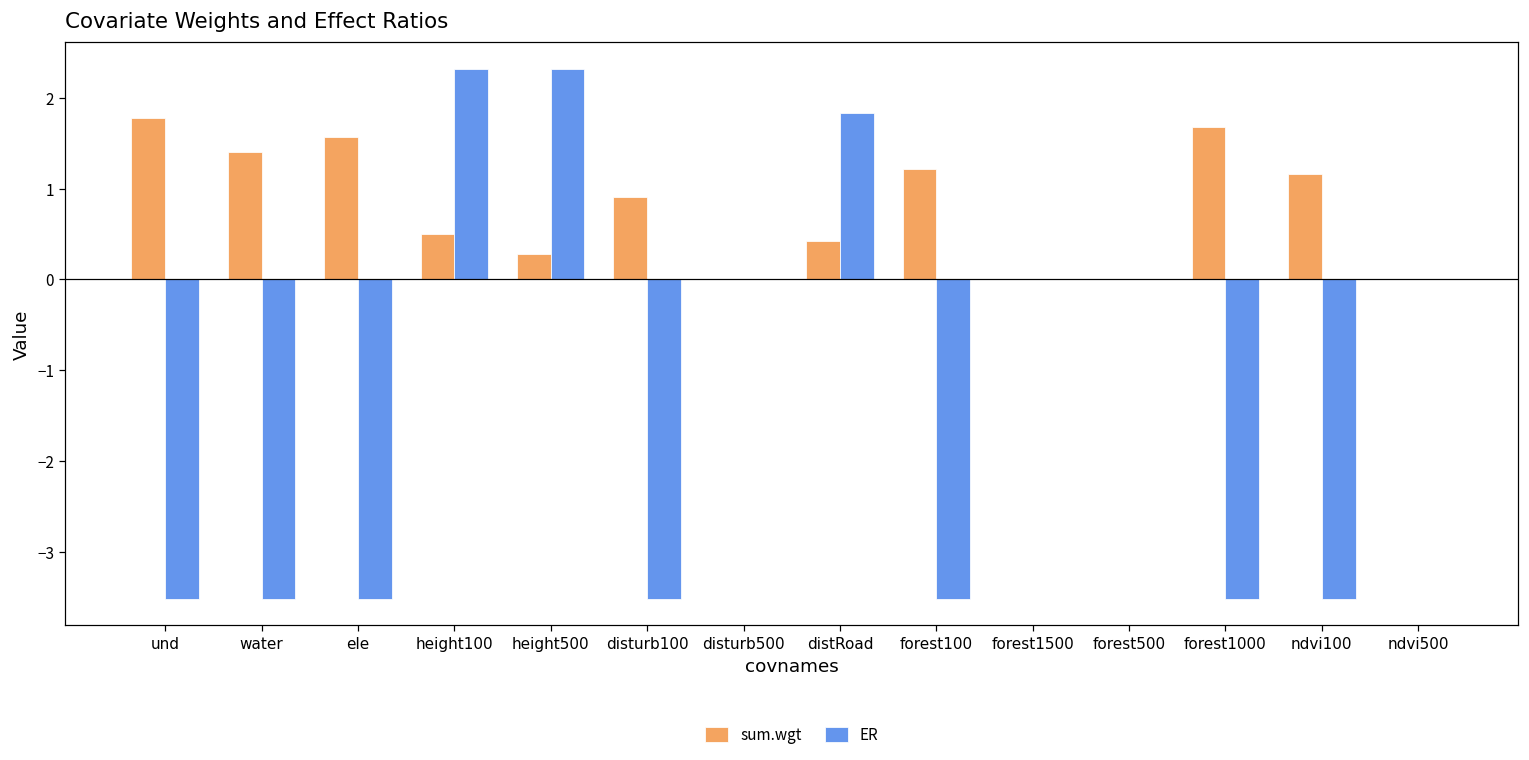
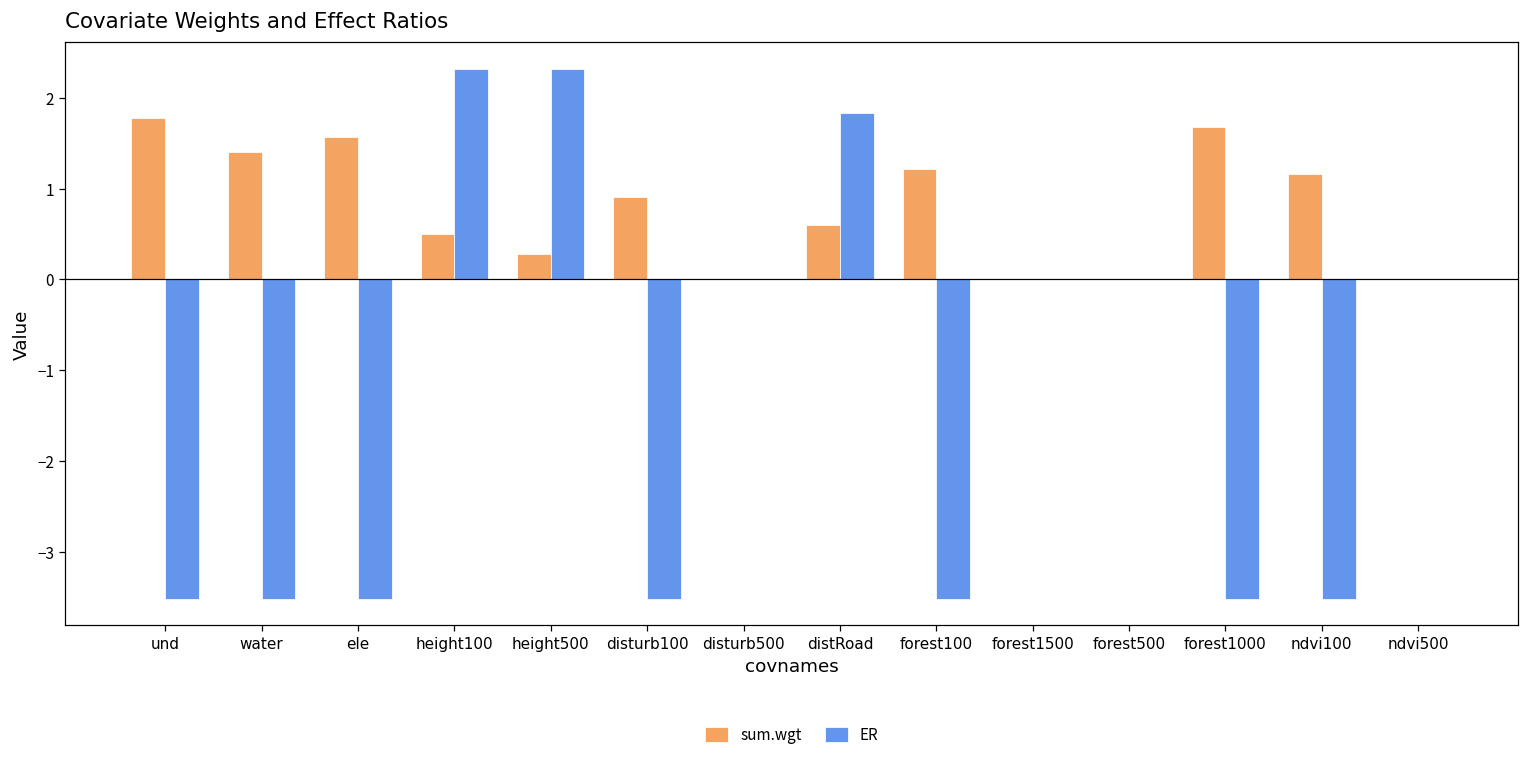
sum.wgt, distRoad: 0.4 -> 0.6
